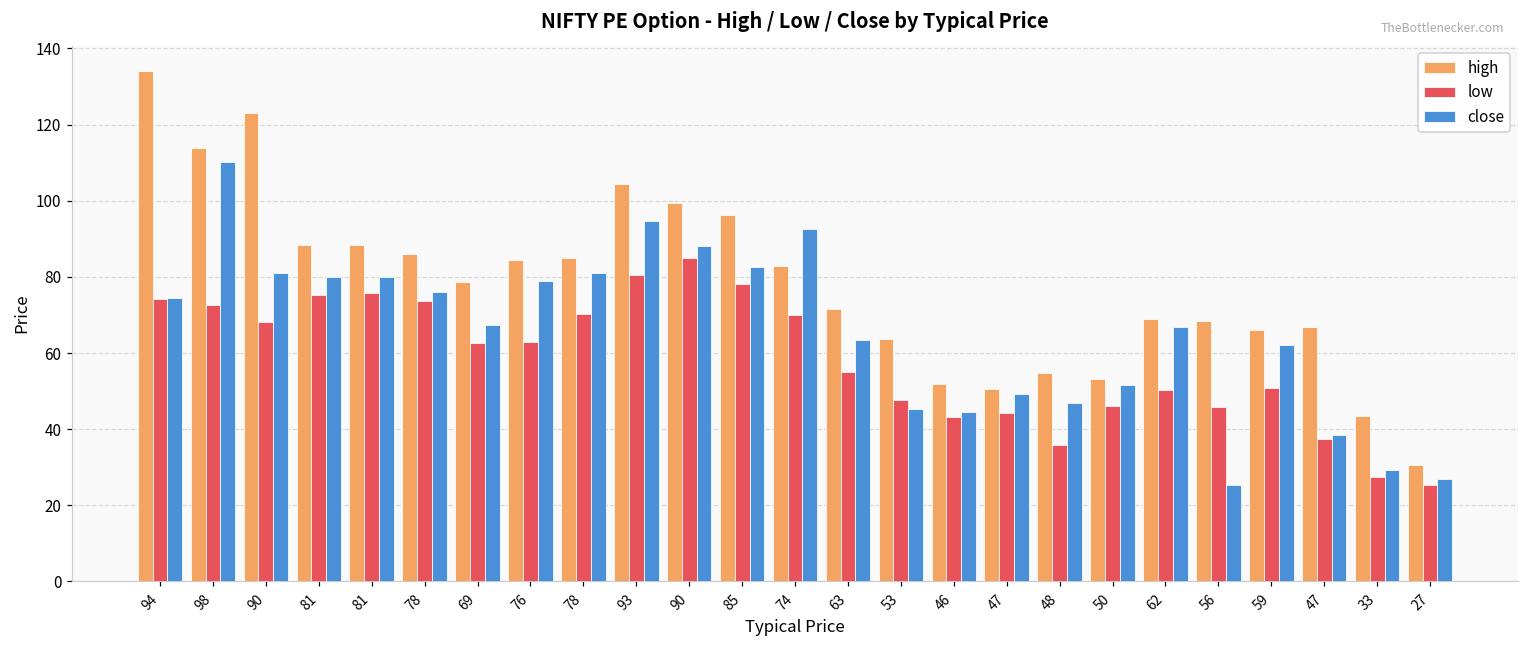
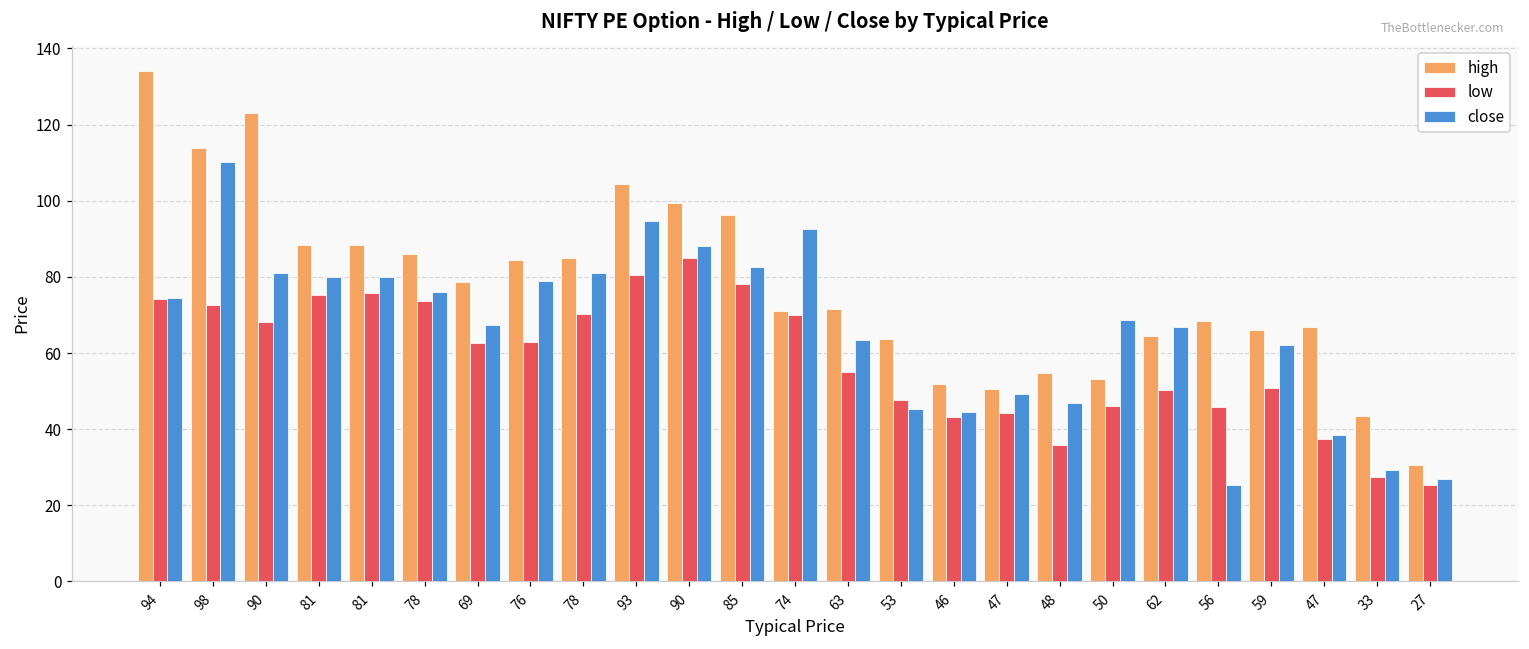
high, 74: 83 -> 71
close, 50: 52 -> 69
high, 62: 69 -> 65
